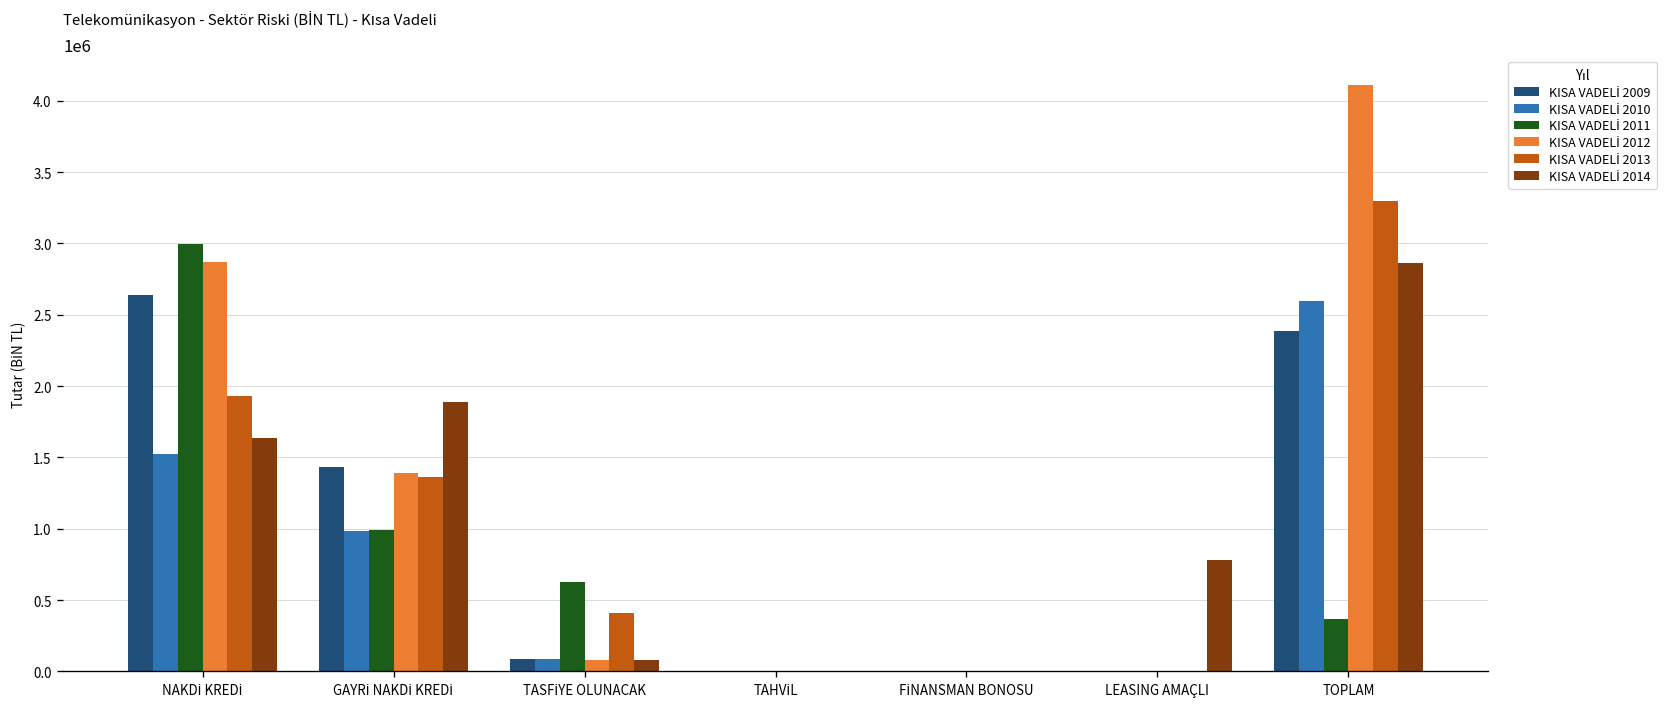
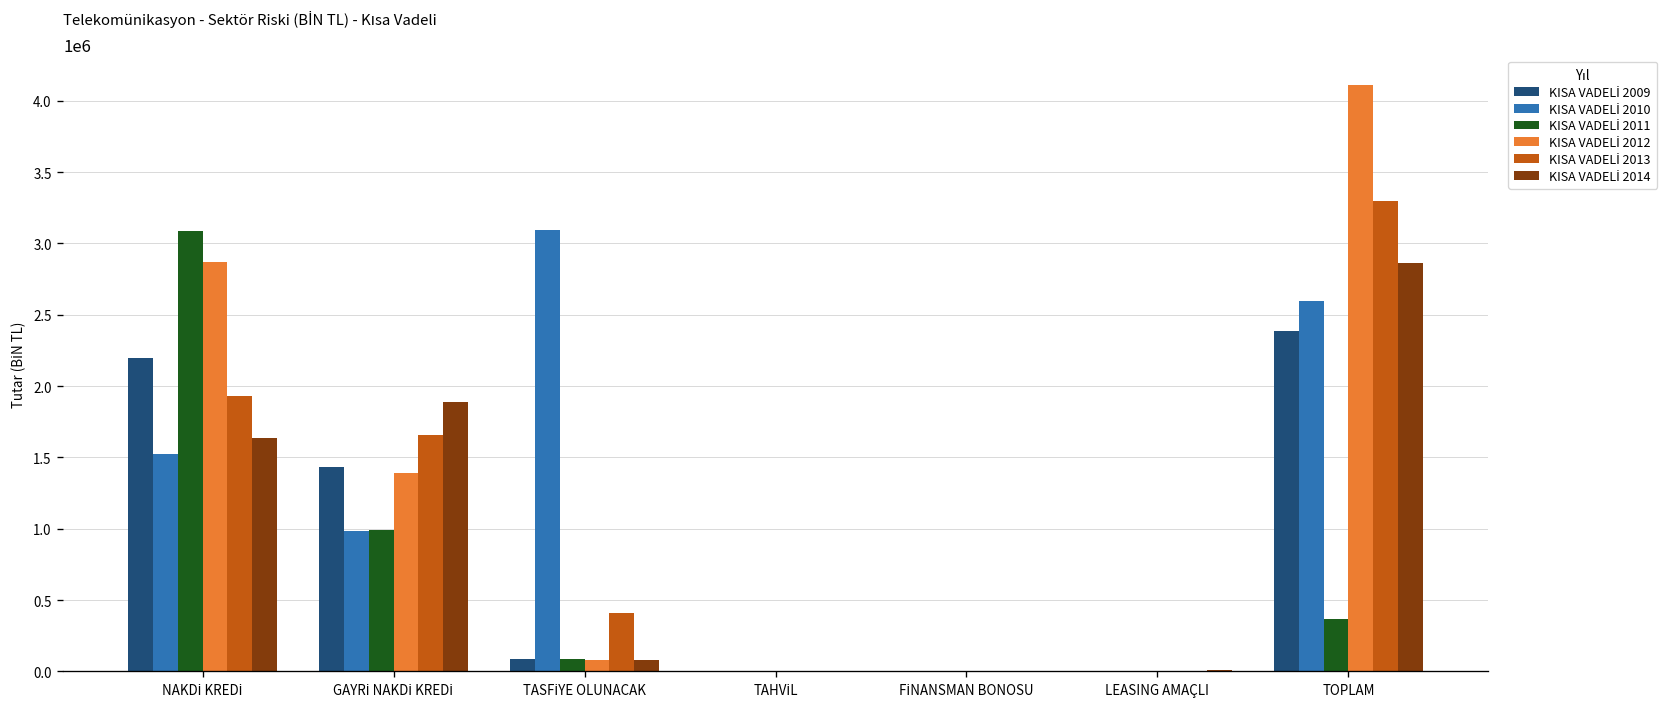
KISA VADELİ 2009, NAKDİ KREDİ: 2640000 -> 2190000
KISA VADELİ 2011, NAKDİ KREDİ: 3000000 -> 3080000
KISA VADELİ 2013, GAYRİ NAKDİ KREDİ: 1360000 -> 1660000
KISA VADELİ 2010, TASFİYE OLUNACAK: 90000 -> 3100000
KISA VADELİ 2011, TASFİYE OLUNACAK: 630000 -> 80000
KISA VADELİ 2014, LEASING AMAÇLI: 780000 -> 10000
